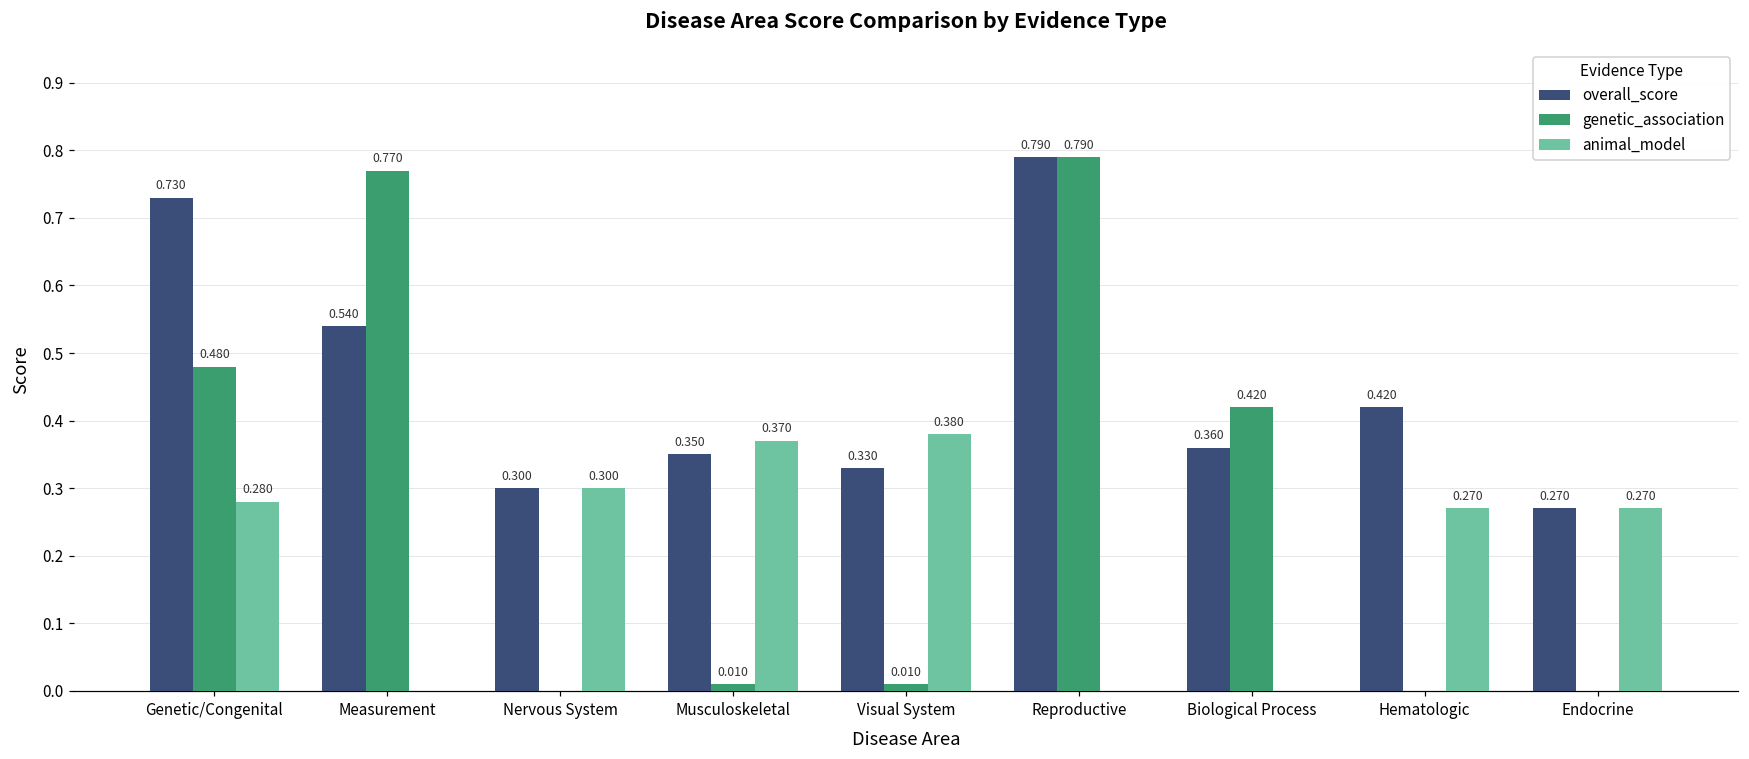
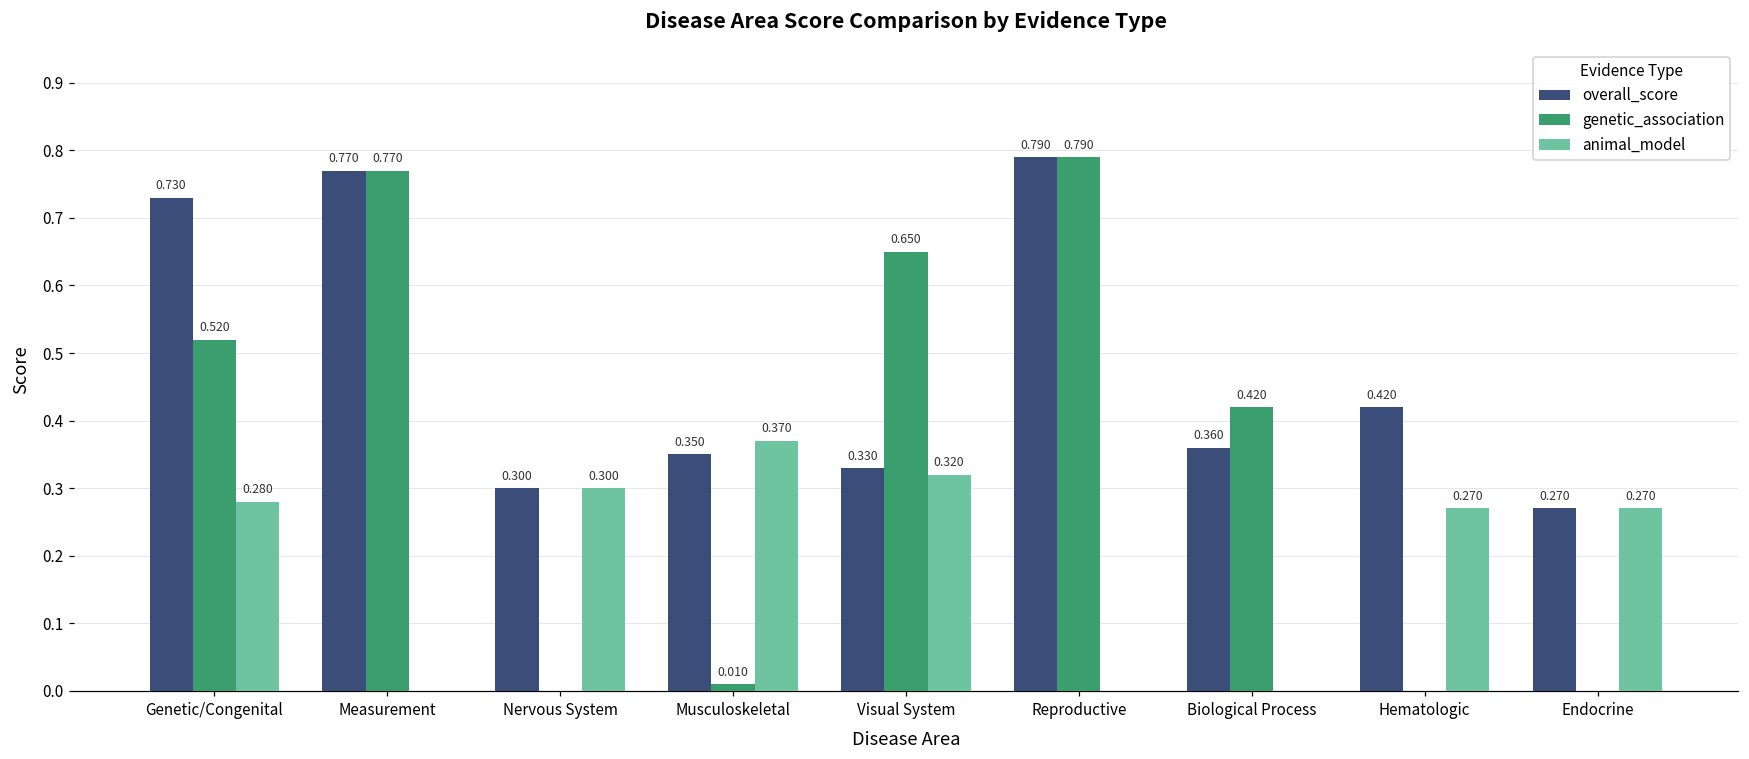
genetic_association, Genetic/Congenital: 0.480 -> 0.520
overall_score, Measurement: 0.540 -> 0.770
genetic_association, Visual System: 0.010 -> 0.650
animal_model, Visual System: 0.380 -> 0.320
